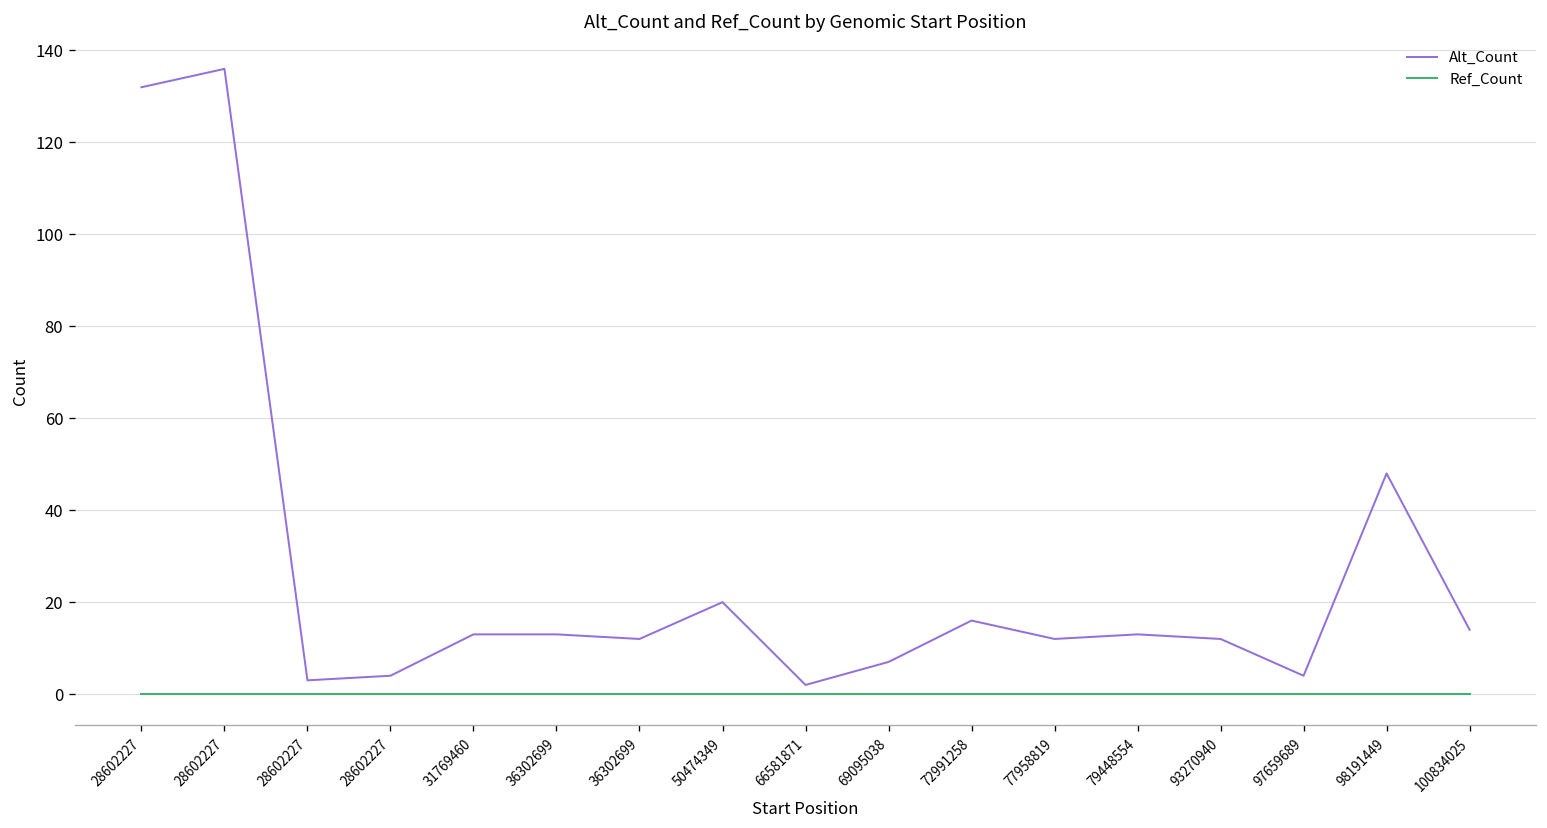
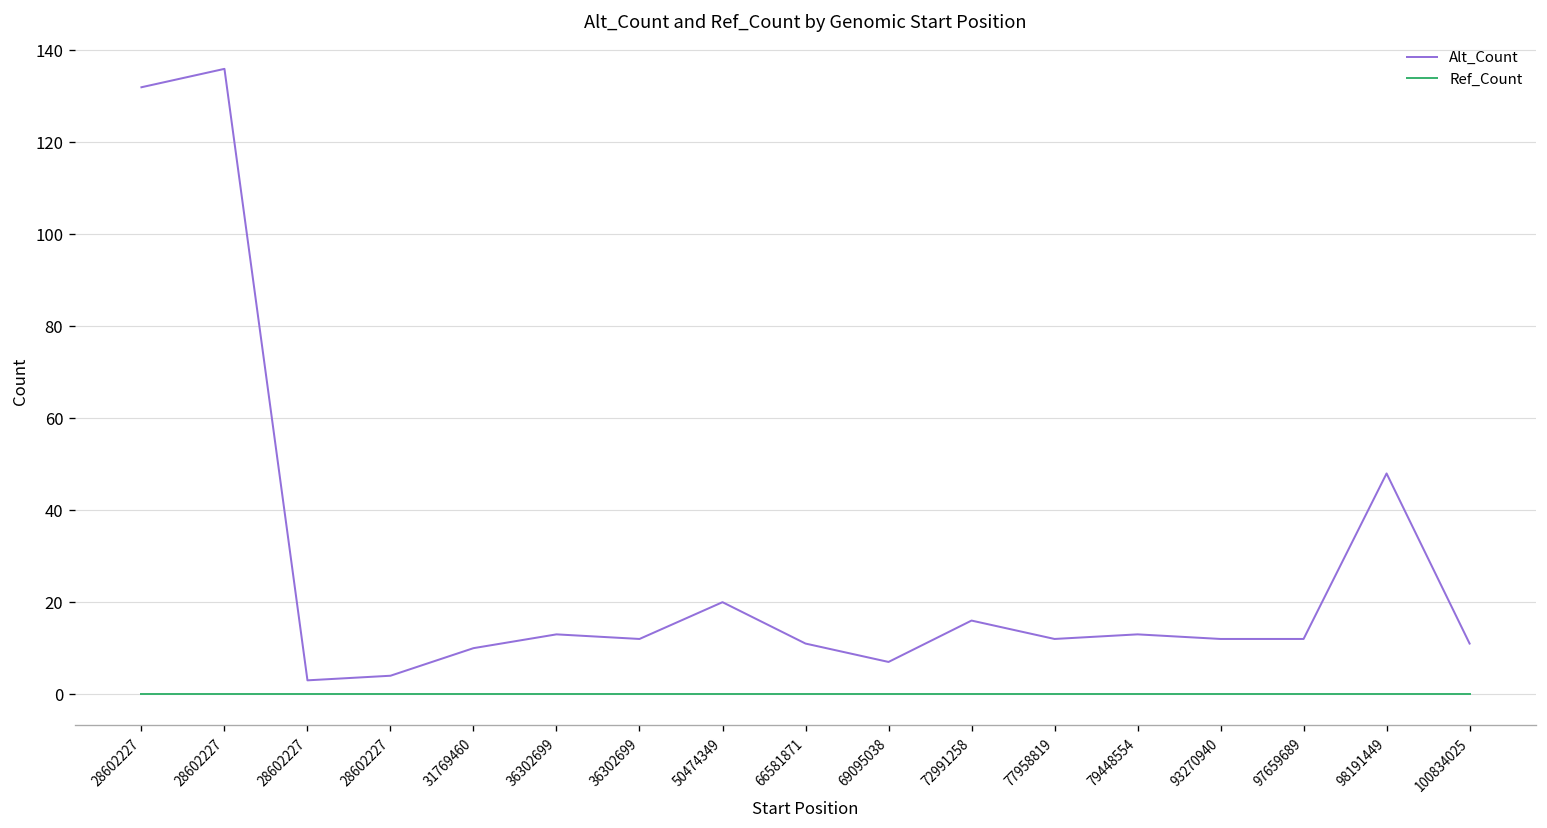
Alt_Count, 31769460: 13 -> 10
Alt_Count, 66581871: 2 -> 11
Alt_Count, 97659689: 4 -> 12
Alt_Count, 100834025: 14 -> 11
